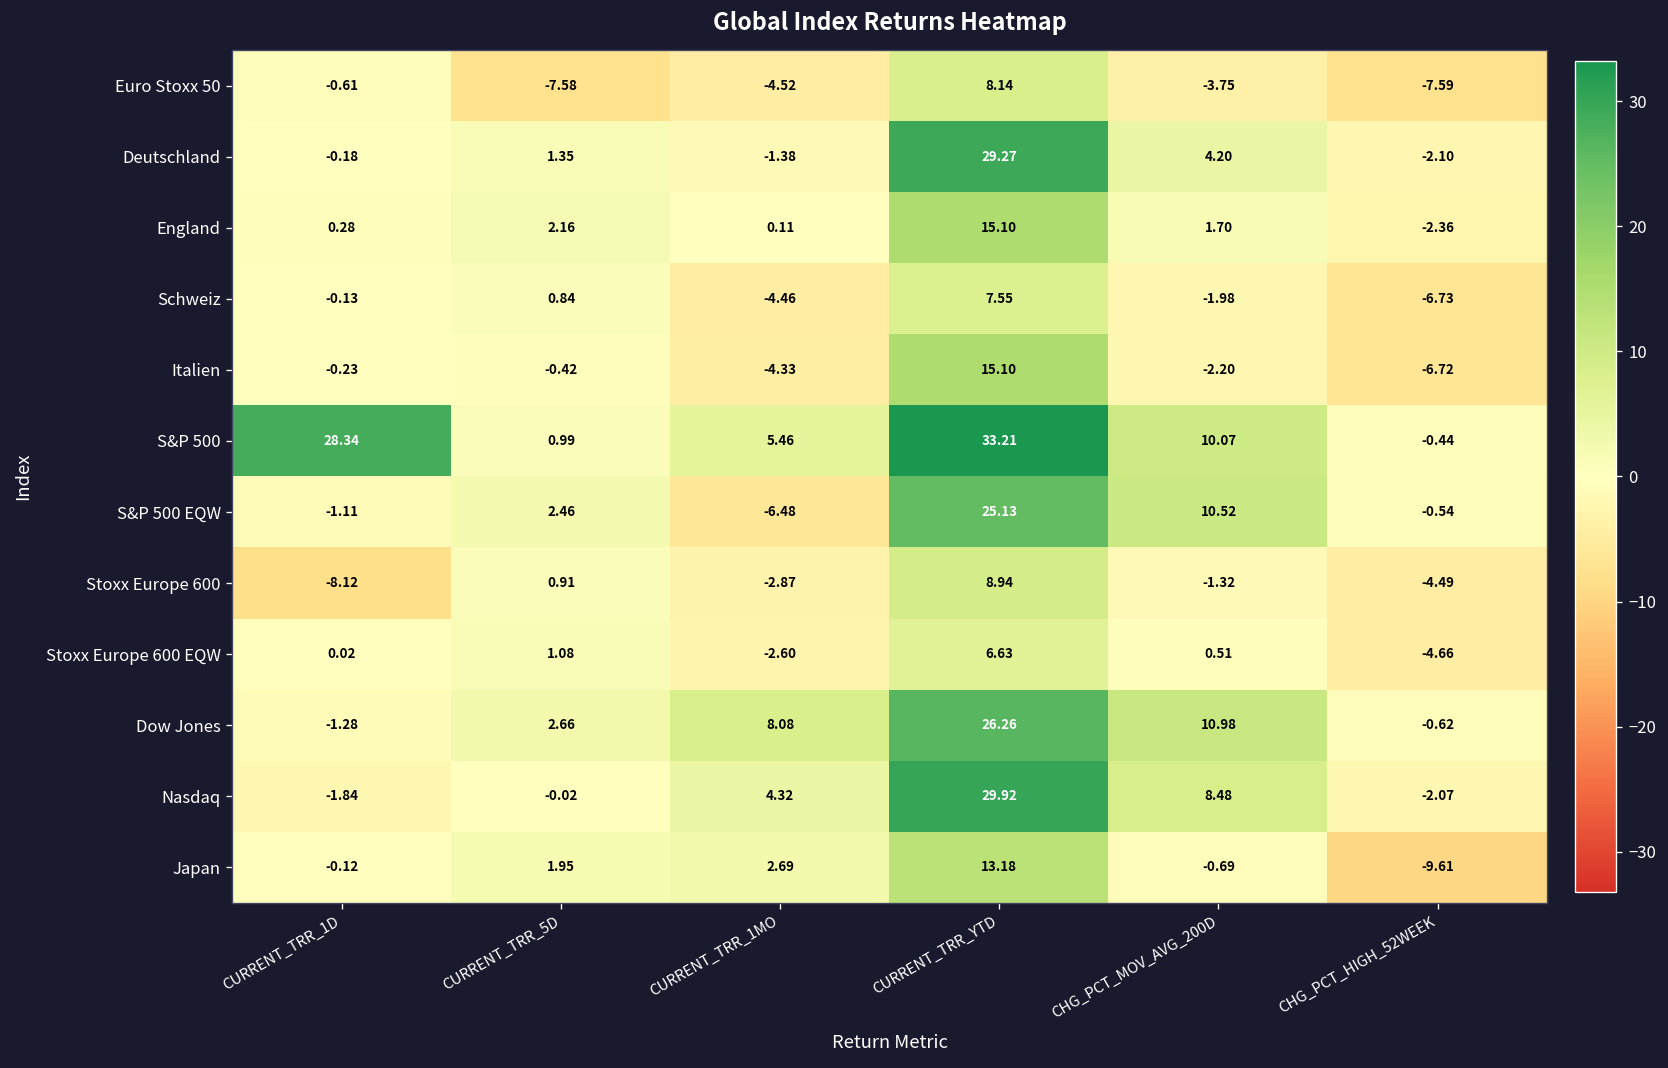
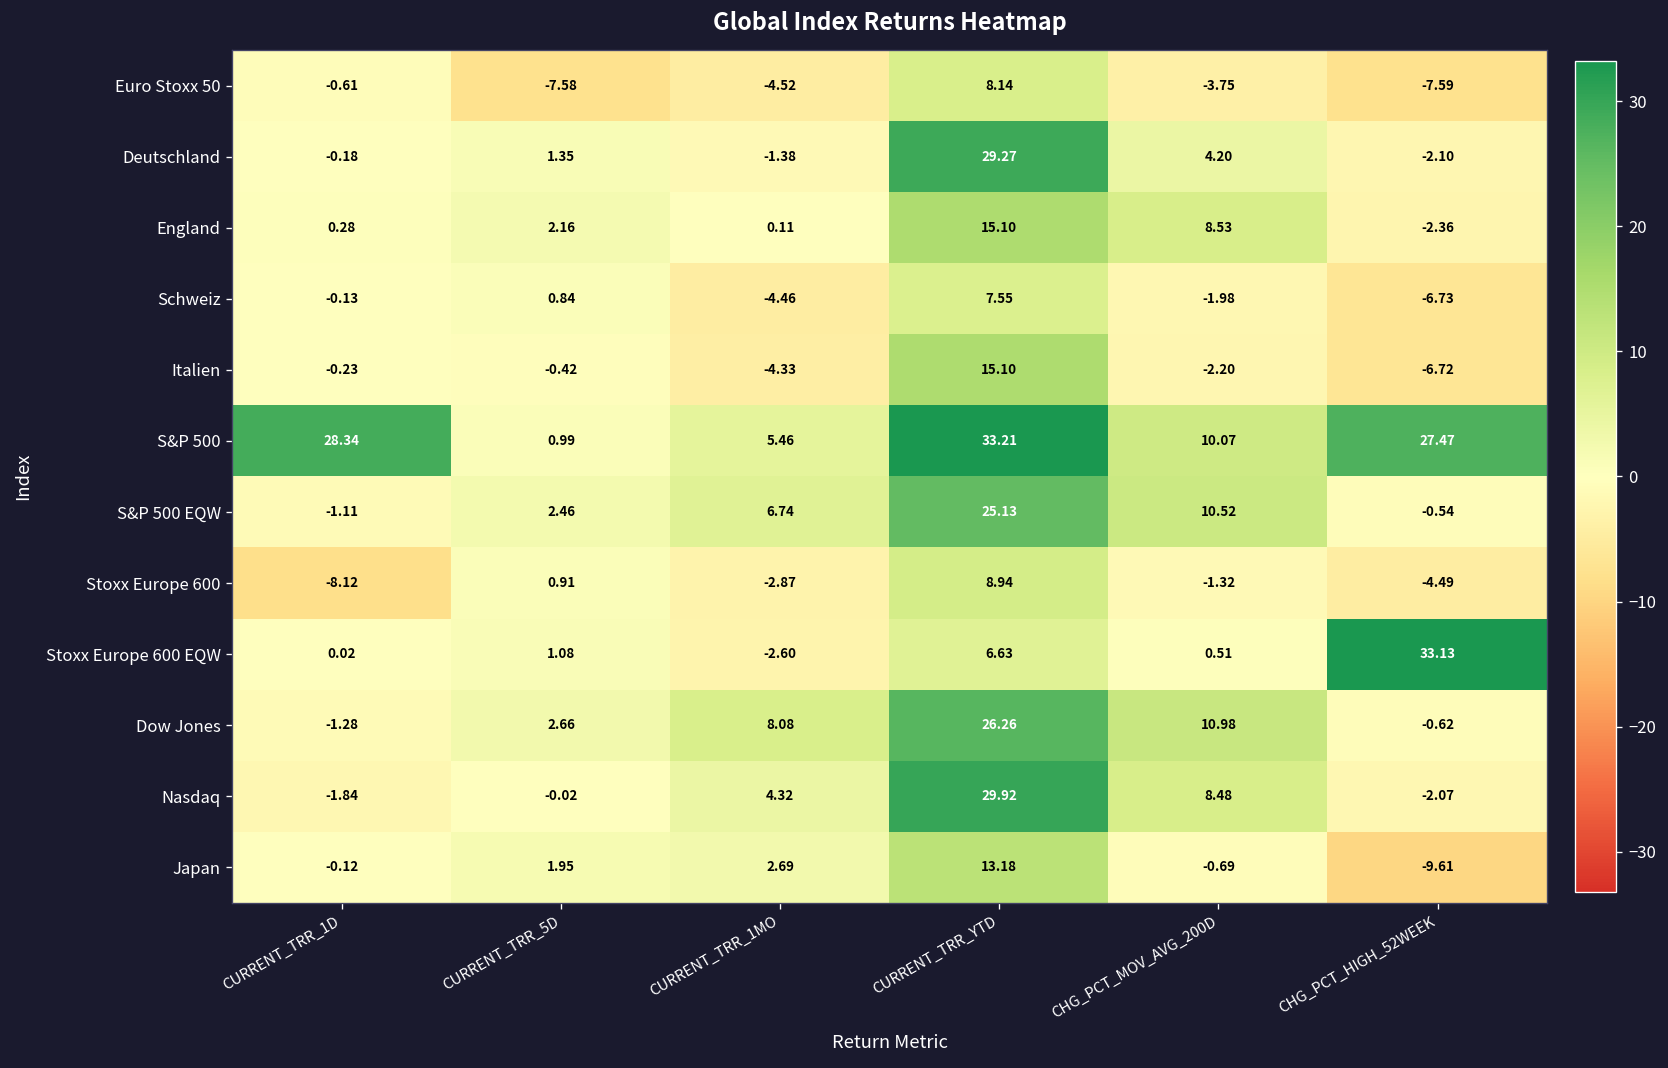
England, CHG_PCT_MOV_AVG_200D: 1.70 -> 8.53
S&P 500, CHG_PCT_HIGH_52WEEK: -0.44 -> 27.47
S&P 500 EQW, CURRENT_TRR_1MO: -6.48 -> 6.74
Stoxx Europe 600 EQW, CHG_PCT_HIGH_52WEEK: -4.66 -> 33.13
